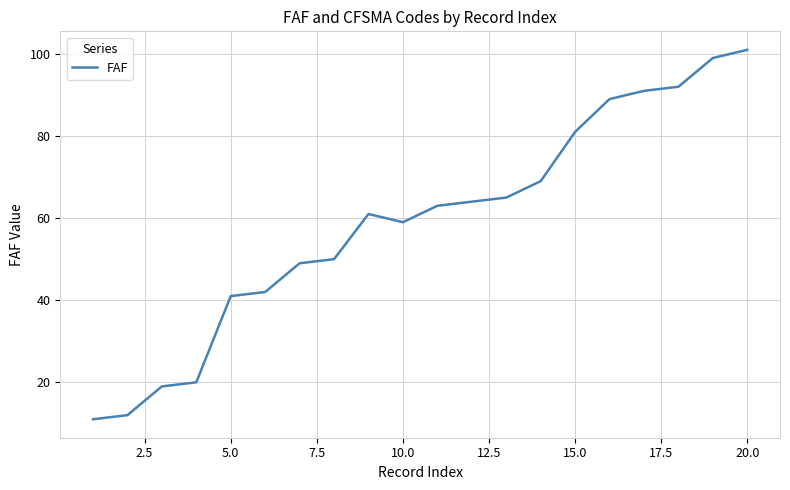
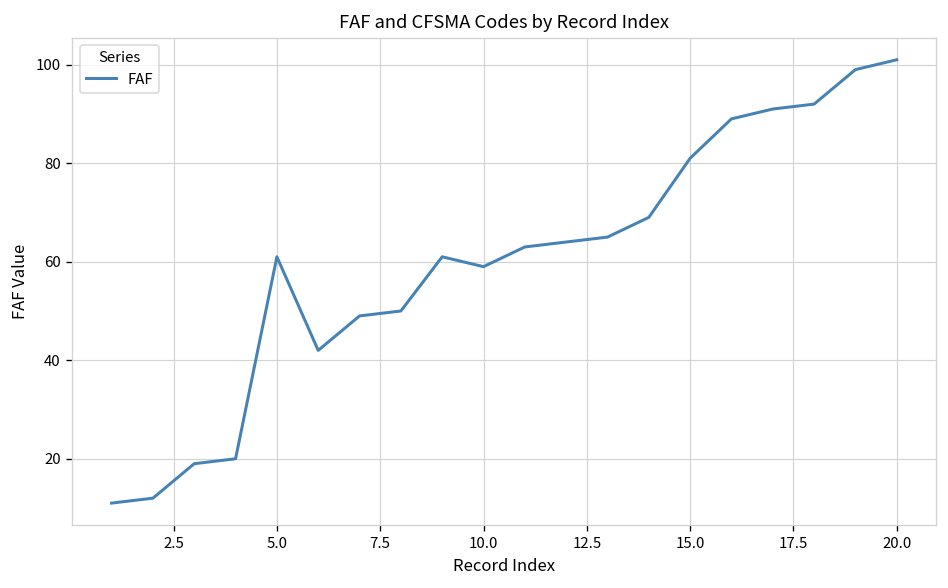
5.0: 41 -> 61
